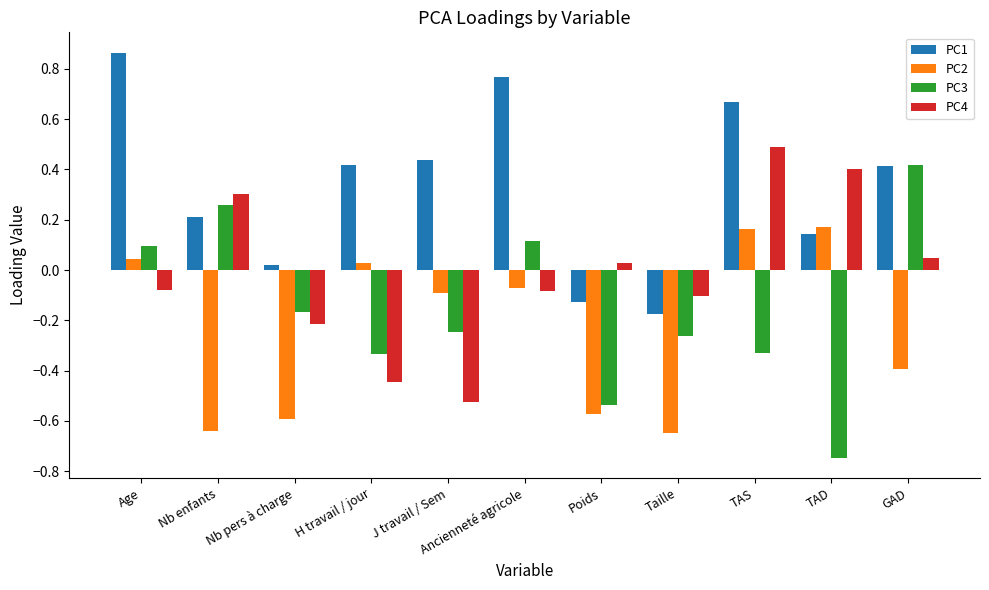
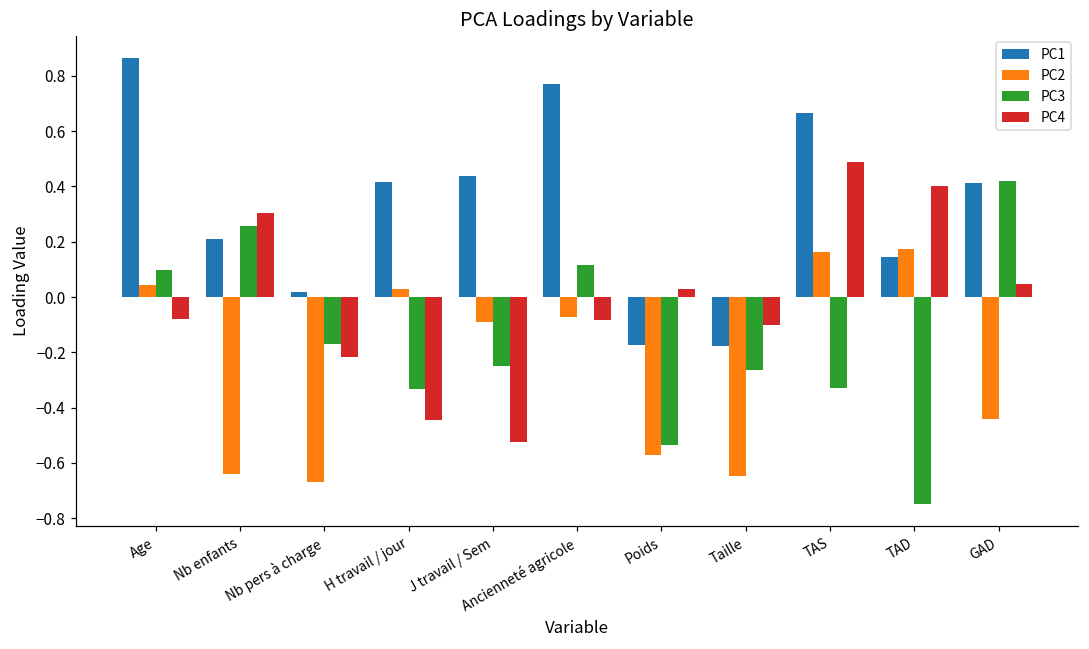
PC2, Nb pers à charge: -0.59 -> -0.67
PC1, Poids: -0.13 -> -0.17
PC2, GAD: -0.39 -> -0.44
